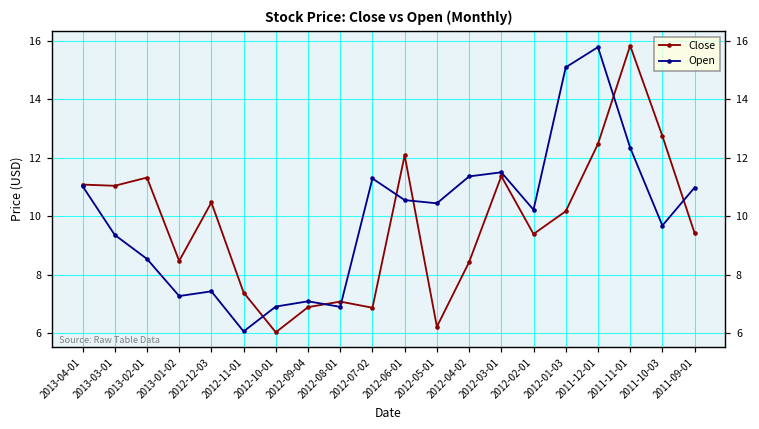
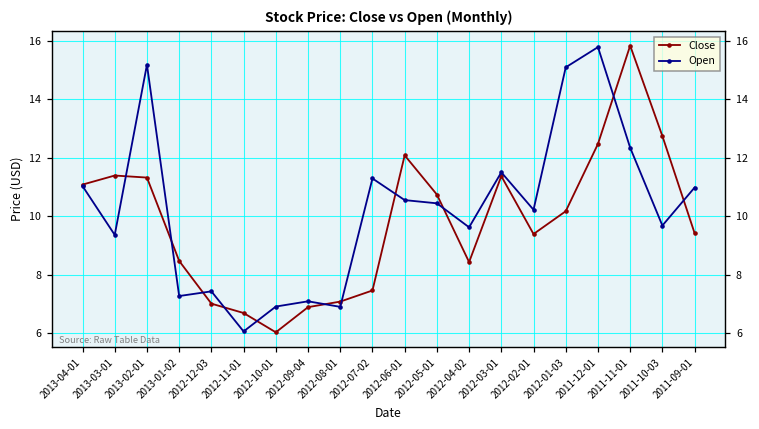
Close, 2013-03-01: 11.1 -> 11.4
Open, 2013-02-01: 8.6 -> 15.2
Close, 2012-12-03: 10.5 -> 7.0
Close, 2012-11-01: 7.4 -> 6.7
Close, 2012-07-02: 6.9 -> 7.5
Close, 2012-05-01: 6.2 -> 10.8
Open, 2012-04-02: 11.4 -> 9.6
